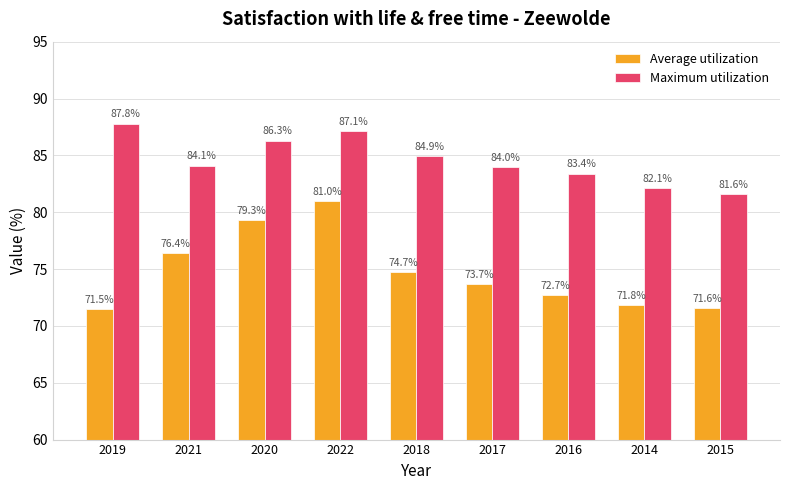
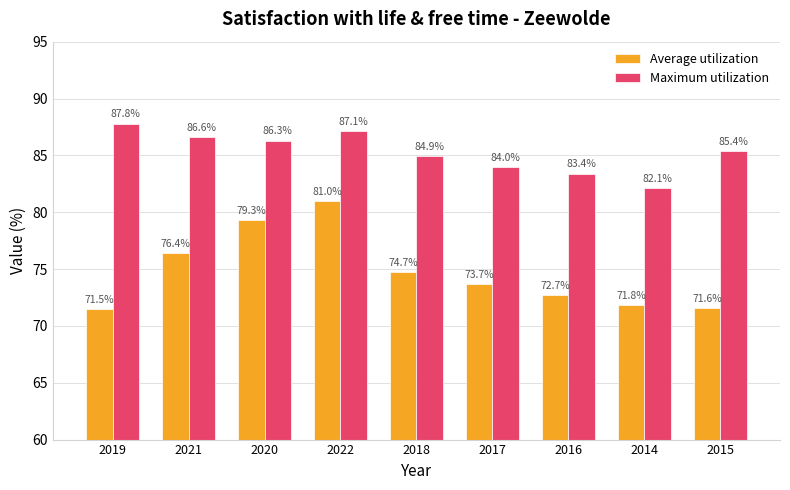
Maximum utilization, 2021: 84.1% -> 86.6%
Maximum utilization, 2015: 81.6% -> 85.4%
